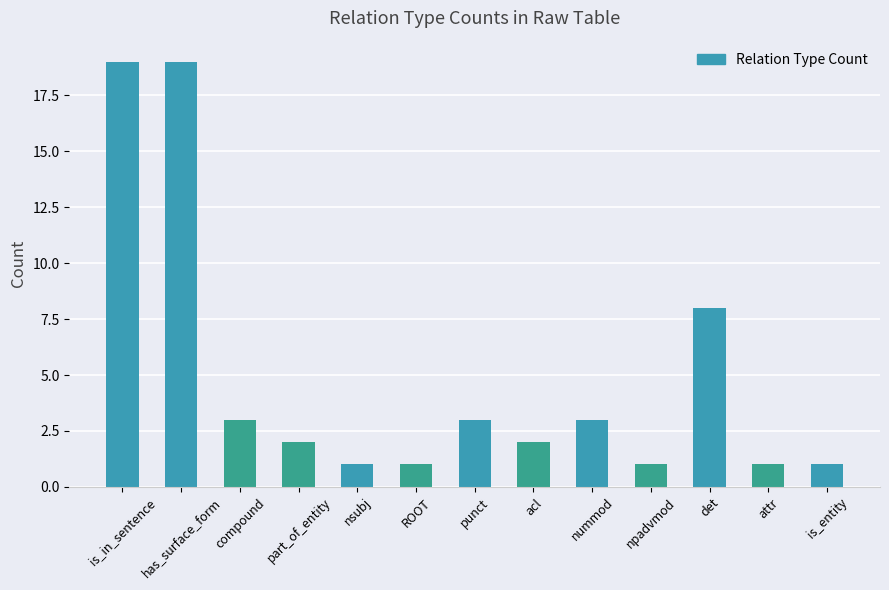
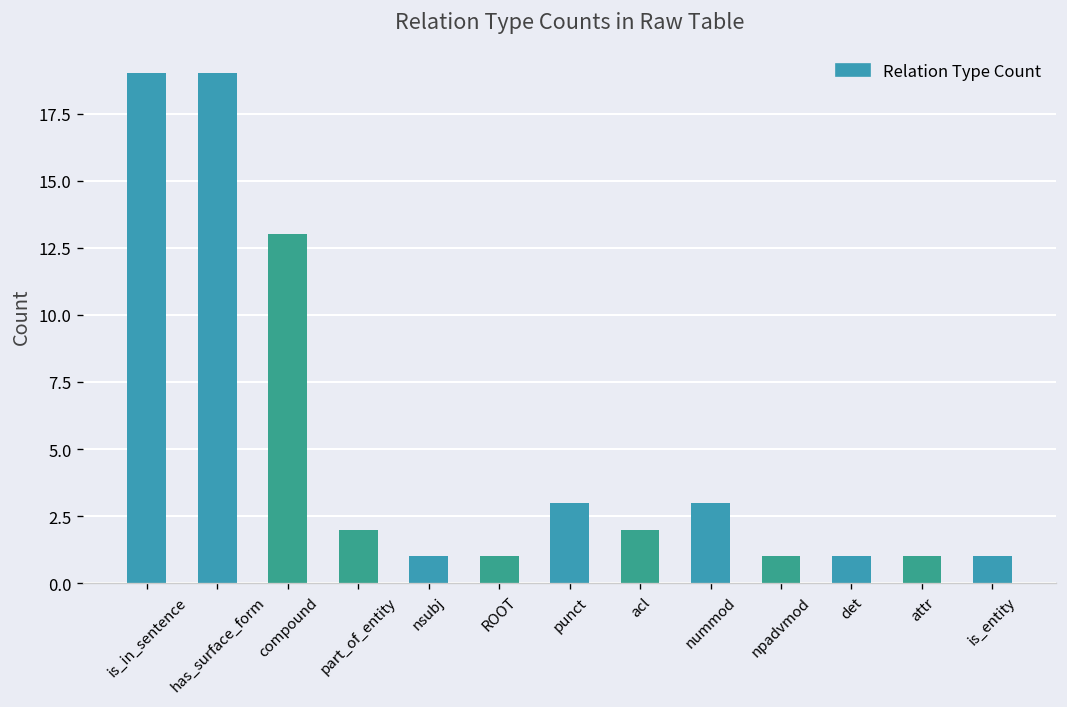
compound: 3 -> 13
det: 8 -> 1
